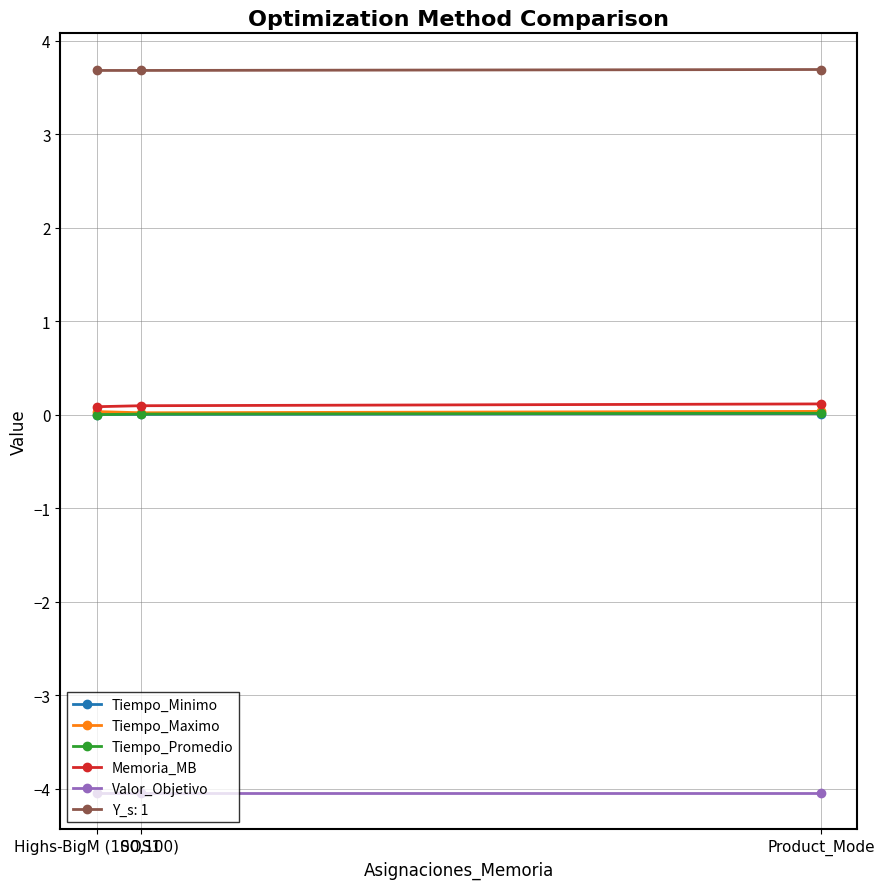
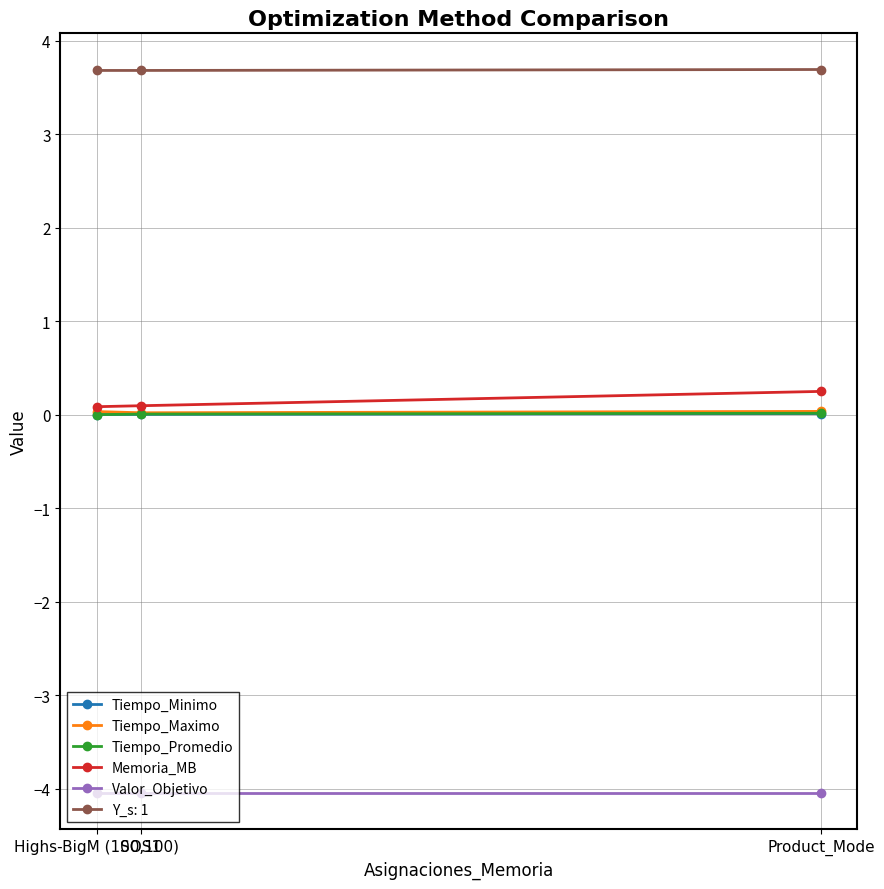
Memoria_MB, Product_Mode: 0.1 -> 0.2
